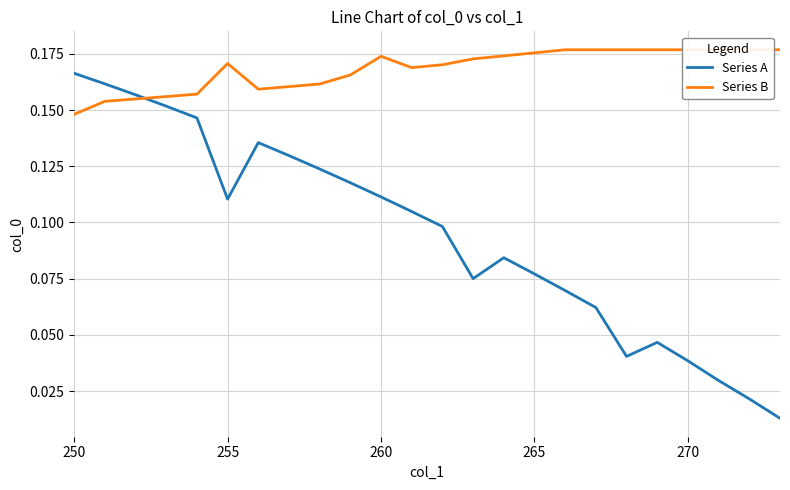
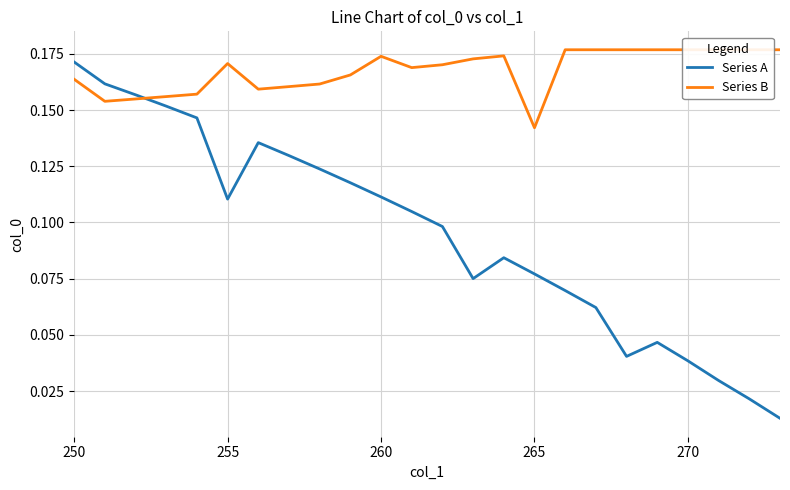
Series A, 250: 0.166 -> 0.171
Series B, 250: 0.148 -> 0.164
Series B, 265: 0.175 -> 0.142
